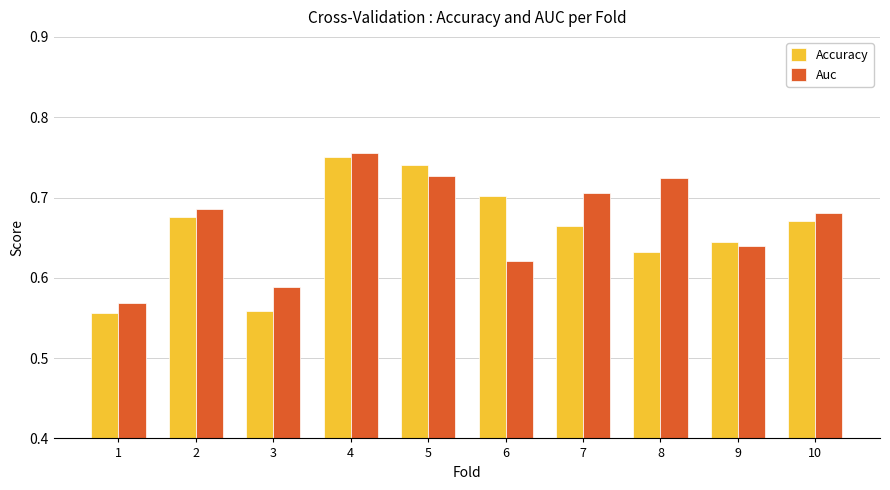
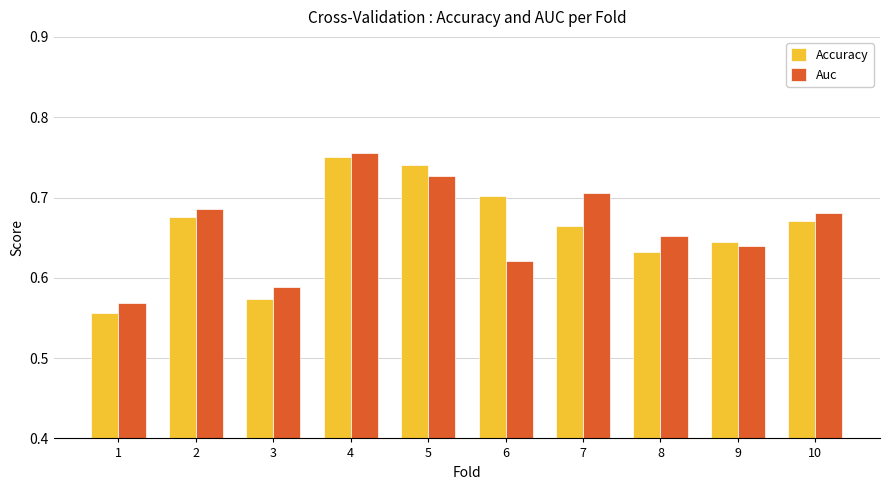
Accuracy, 3: 0.56 -> 0.57
Auc, 8: 0.72 -> 0.65
